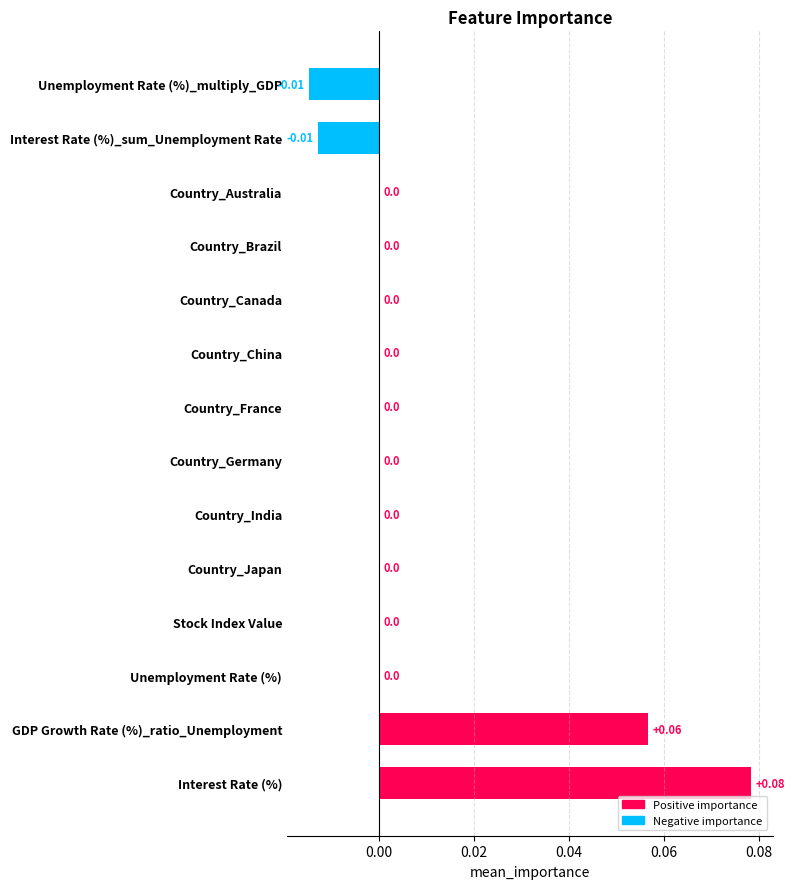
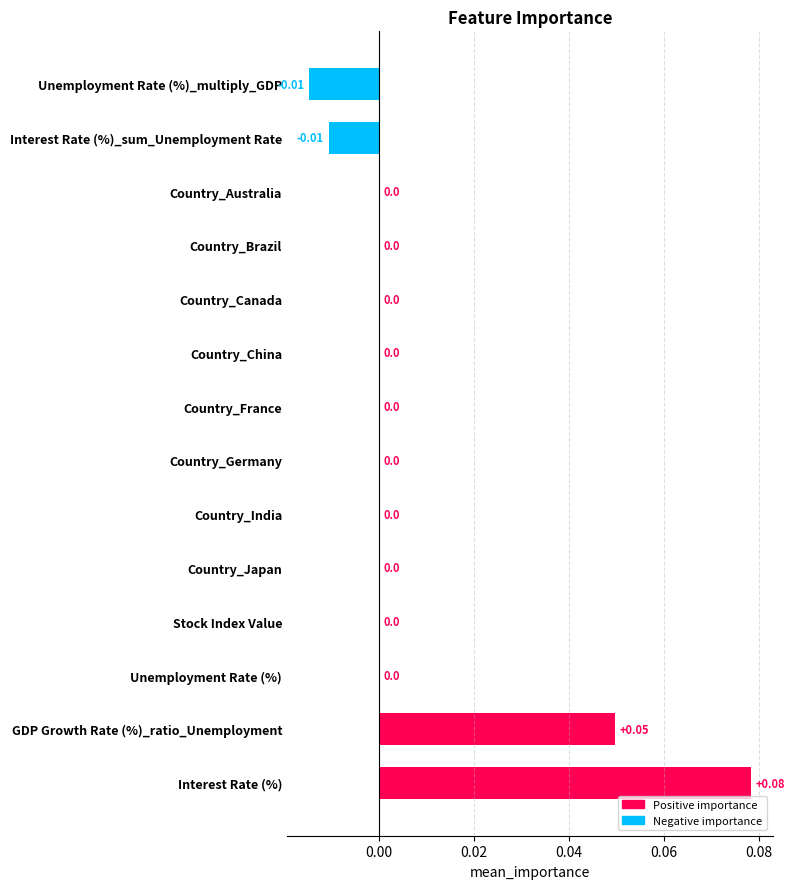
Interest Rate (%)_sum_Unemployment Rate: -0.013 -> -0.011
GDP Growth Rate (%)_ratio_Unemployment: +0.06 -> +0.05
